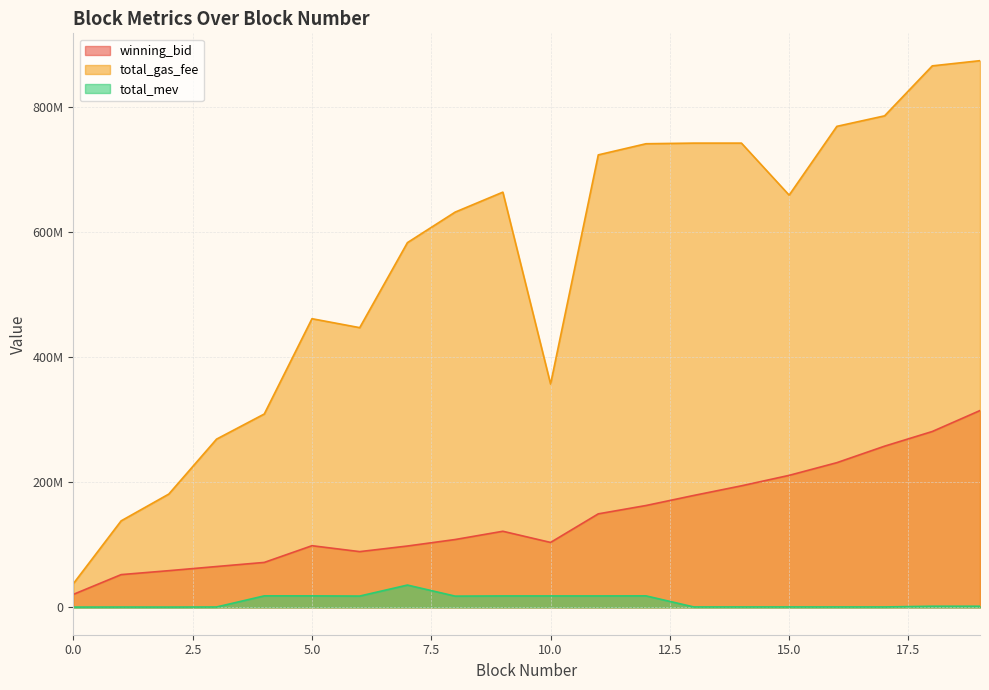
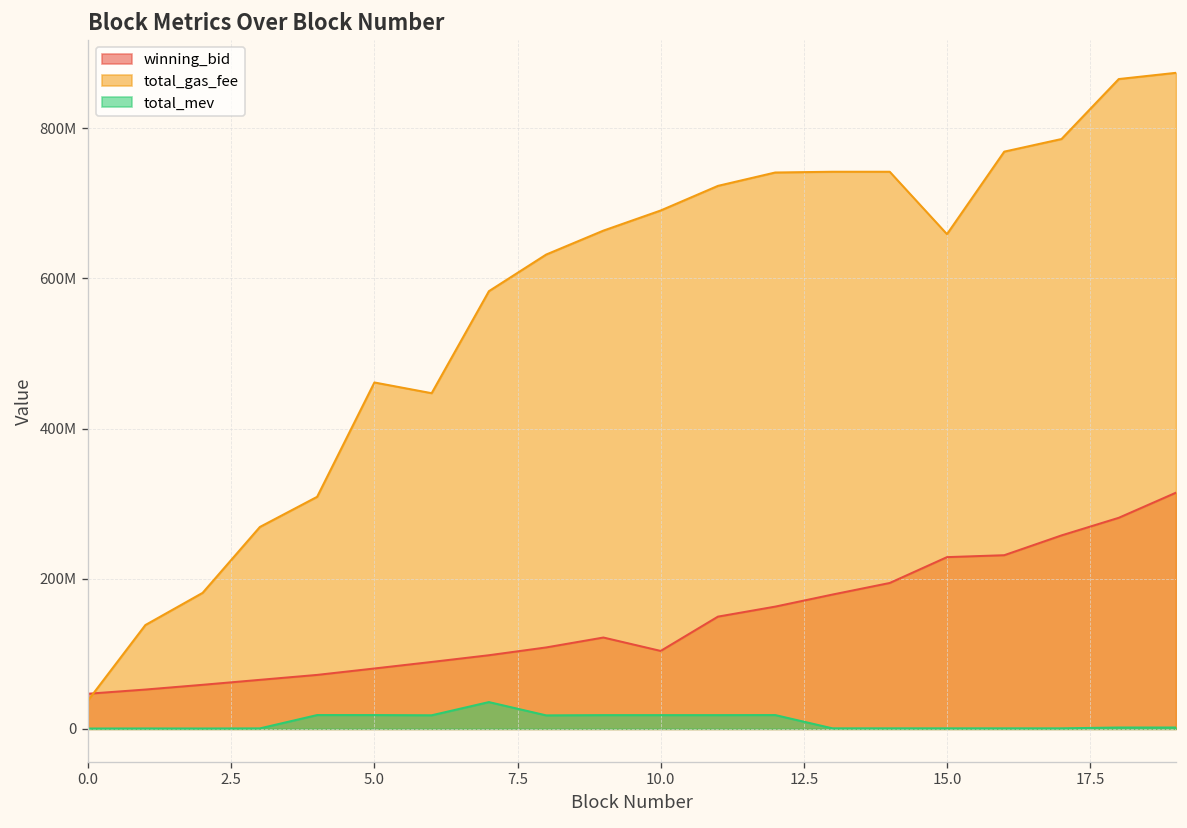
winning_bid, 0.0: 20000000 -> 50000000
winning_bid, 5.0: 100000000 -> 80000000
total_gas_fee, 10.0: 360000000 -> 690000000
winning_bid, 15.0: 210000000 -> 230000000
